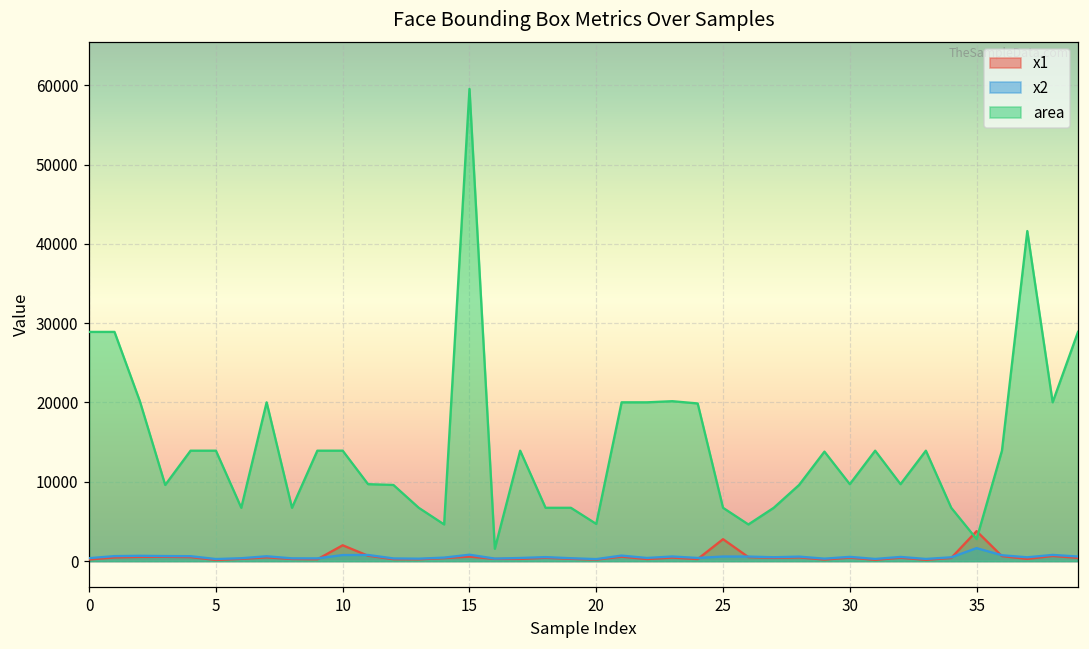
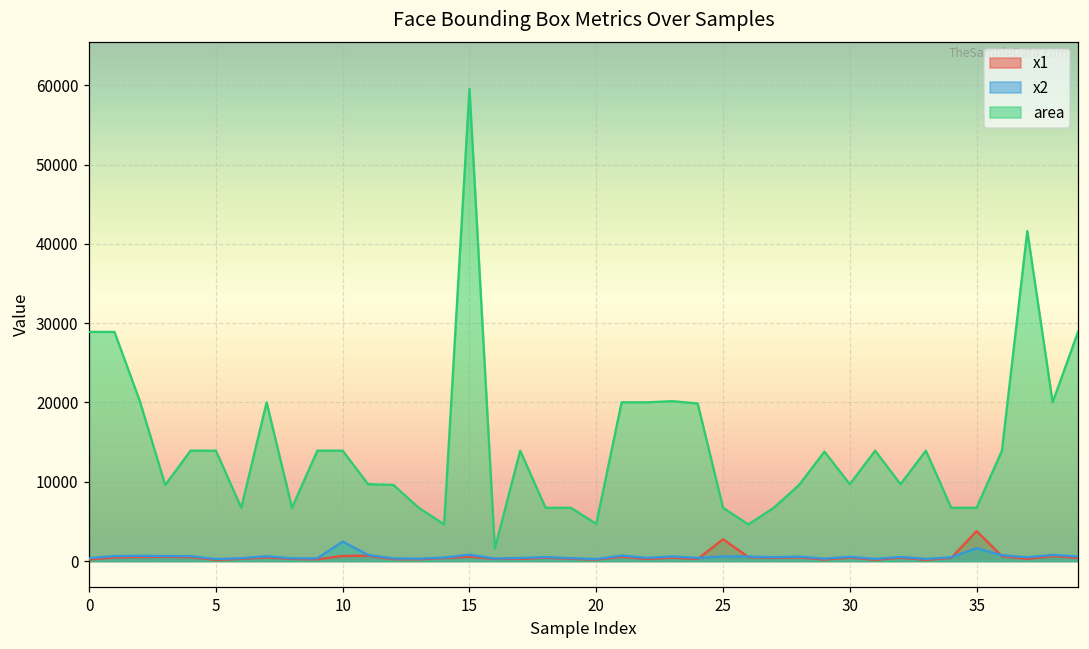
x1, 10: 2000 -> 1000
x2, 10: 1000 -> 2000
area, 35: 3000 -> 7000
